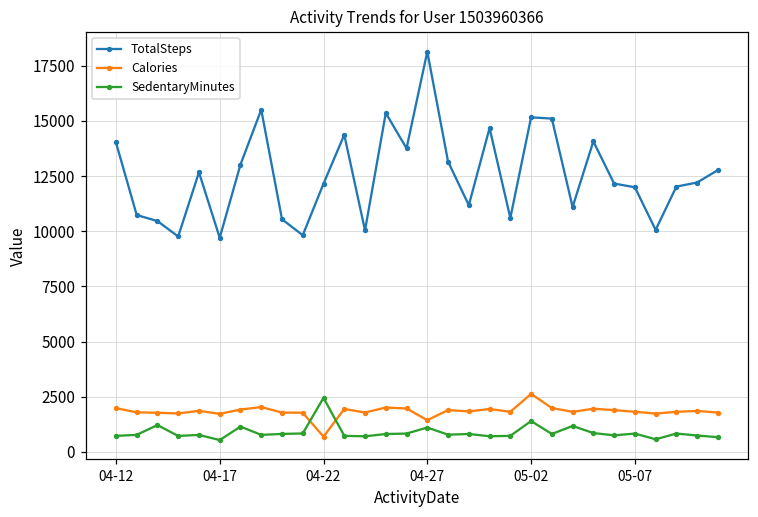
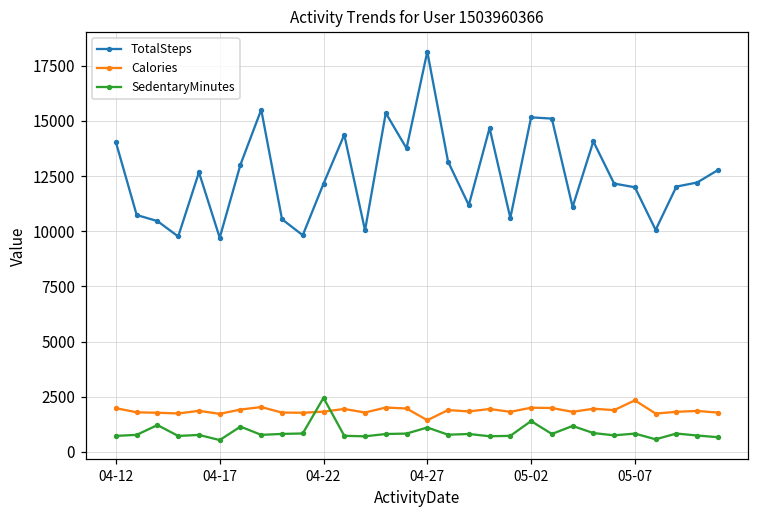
Calories, 04-22: 700 -> 1800
Calories, 05-02: 2600 -> 2000
Calories, 05-07: 1800 -> 2300
